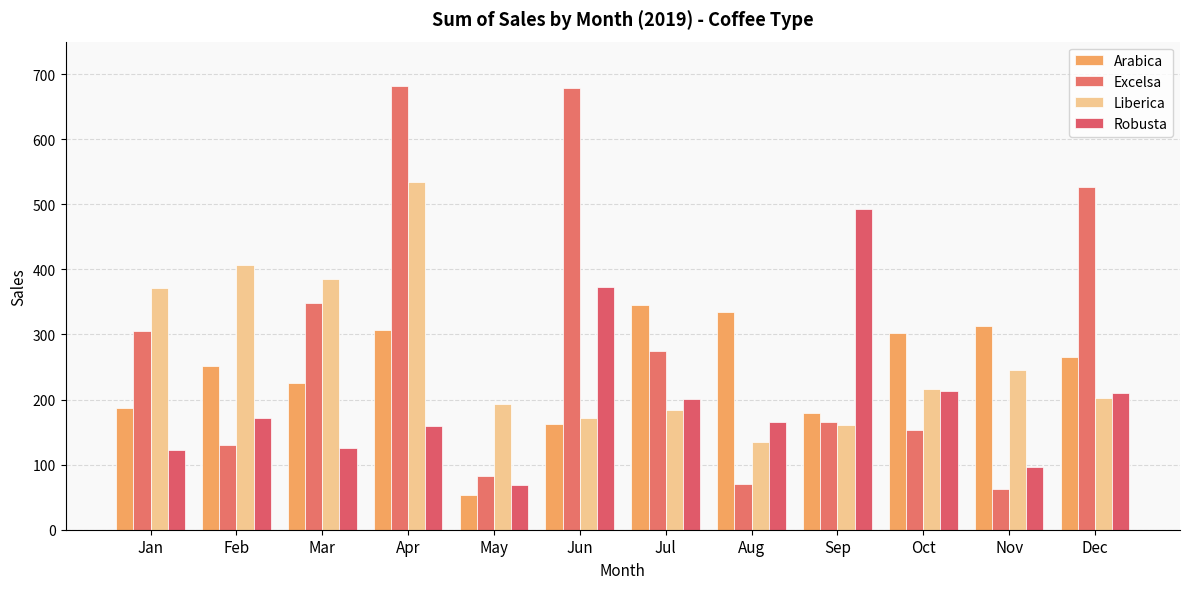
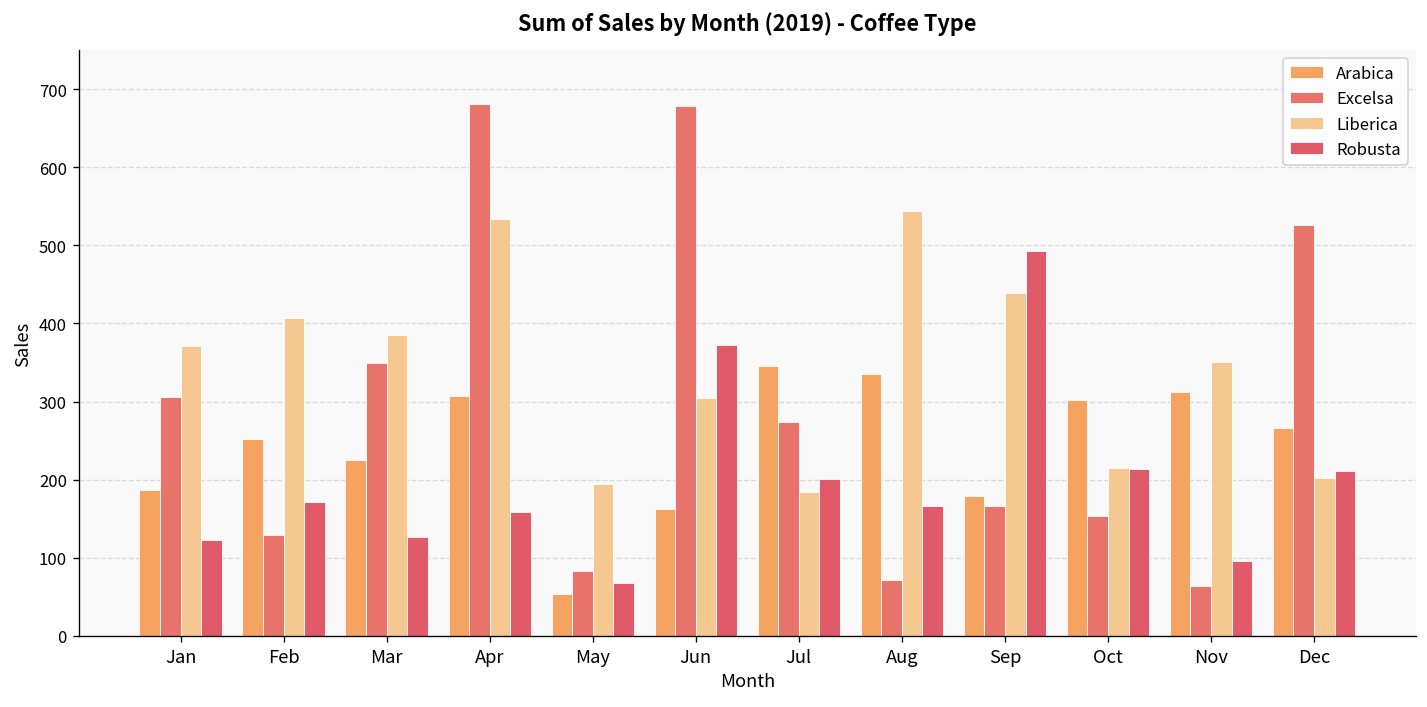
Liberica, Jun: 170 -> 300
Liberica, Aug: 130 -> 540
Liberica, Sep: 160 -> 440
Liberica, Nov: 240 -> 350
